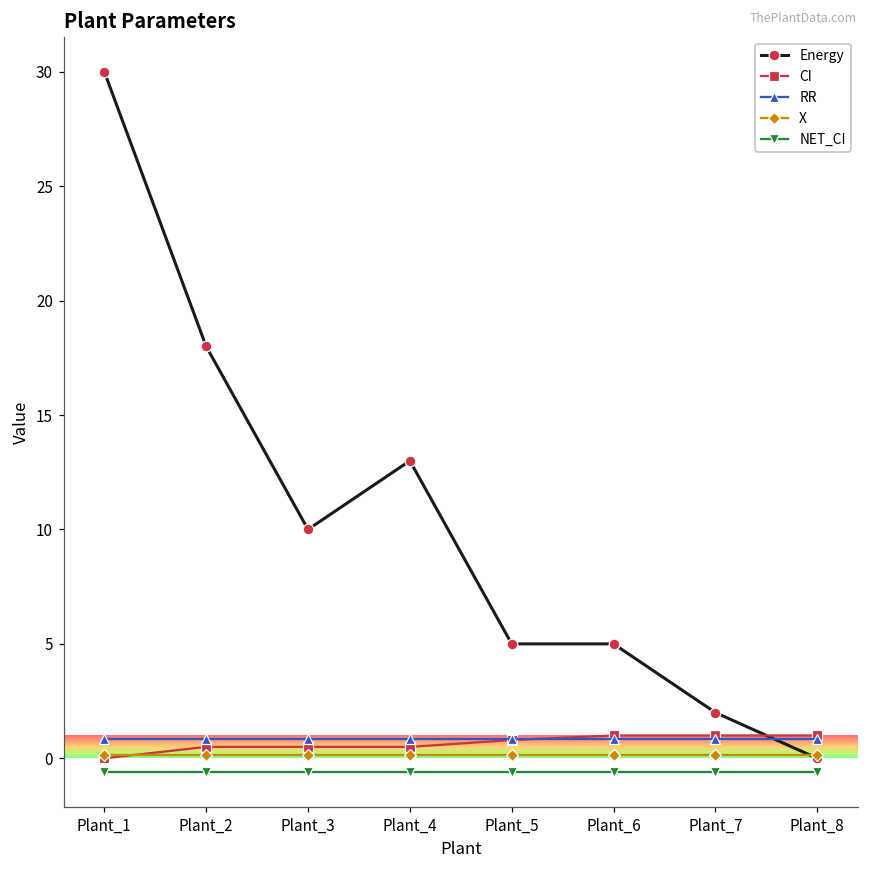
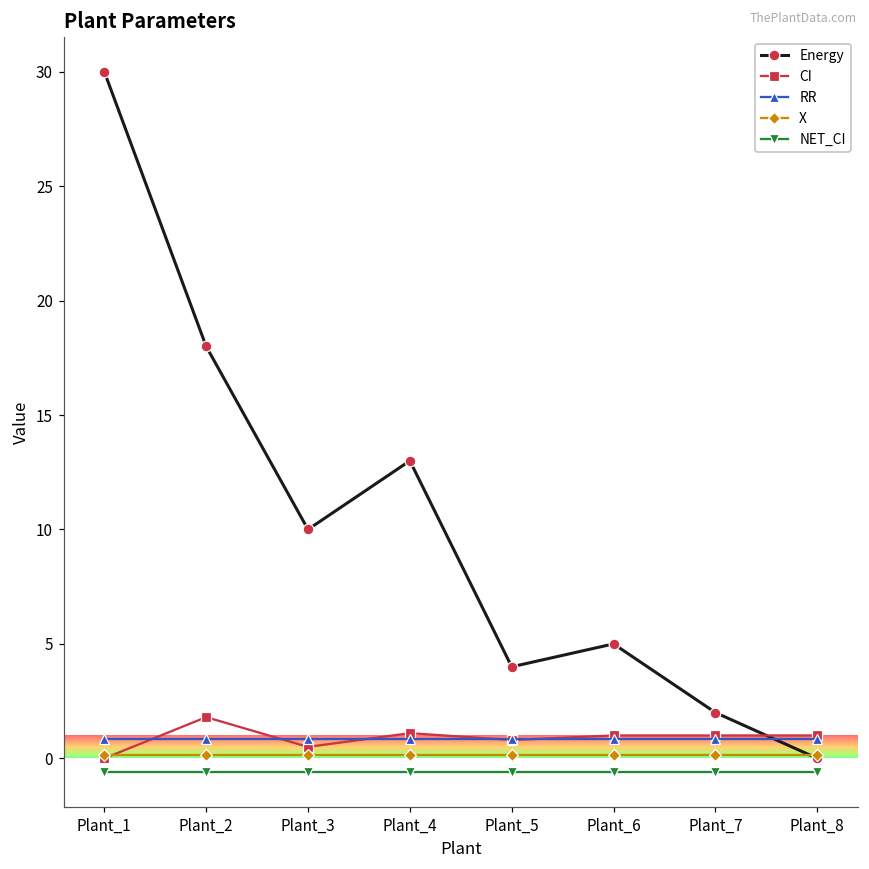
CI, Plant_2: 0.5 -> 1.8
CI, Plant_4: 0.5 -> 1.1
Energy, Plant_5: 5 -> 4
